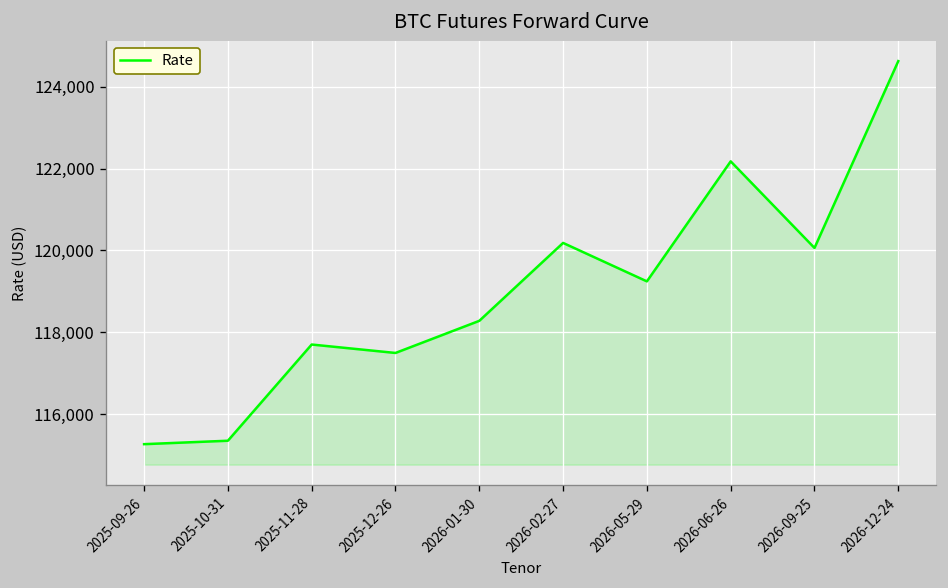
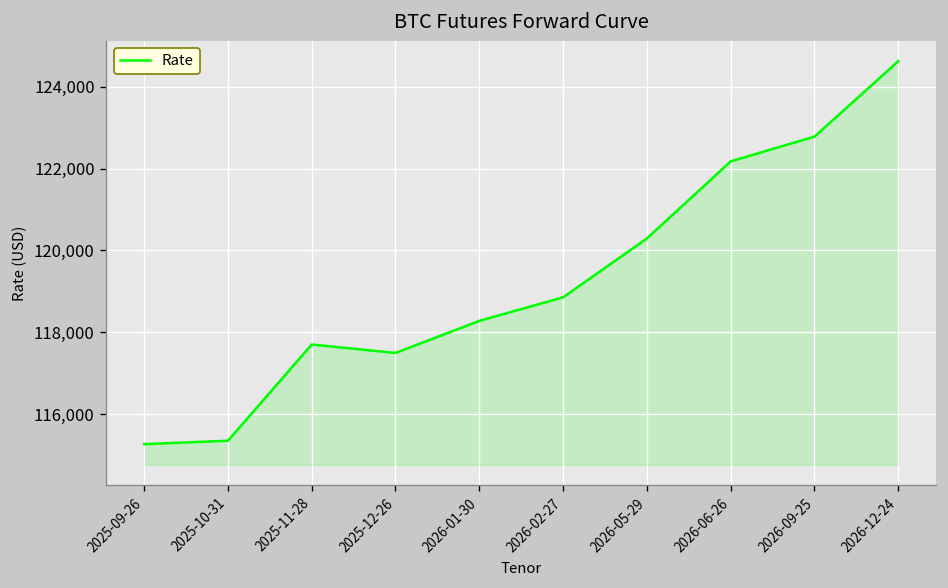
2026-02-27: 120,200 -> 118,900
2026-05-29: 119,200 -> 120,300
2026-09-25: 120,100 -> 122,800
